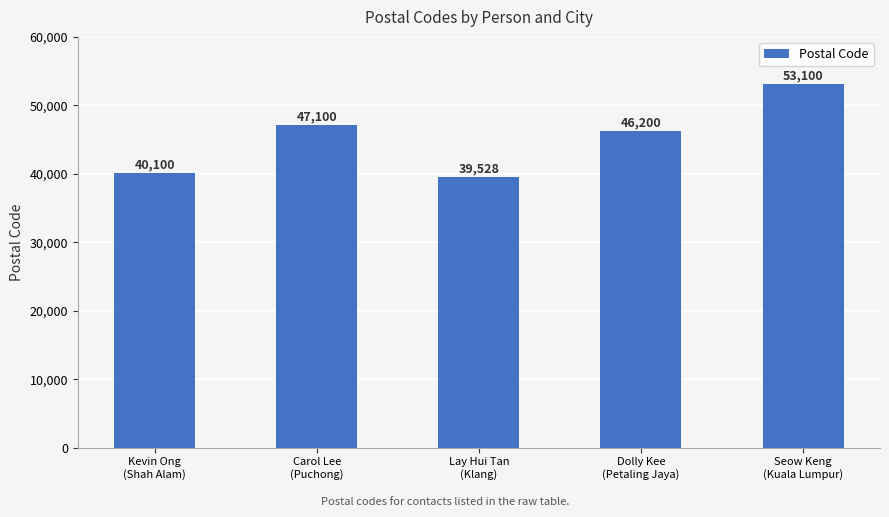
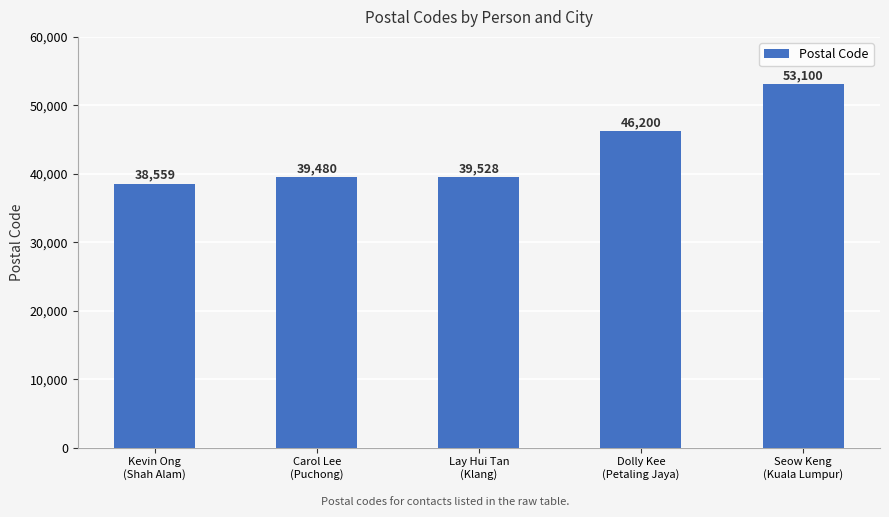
Kevin Ong (Shah Alam): 40,100 -> 38,559
Carol Lee (Puchong): 47,100 -> 39,480
